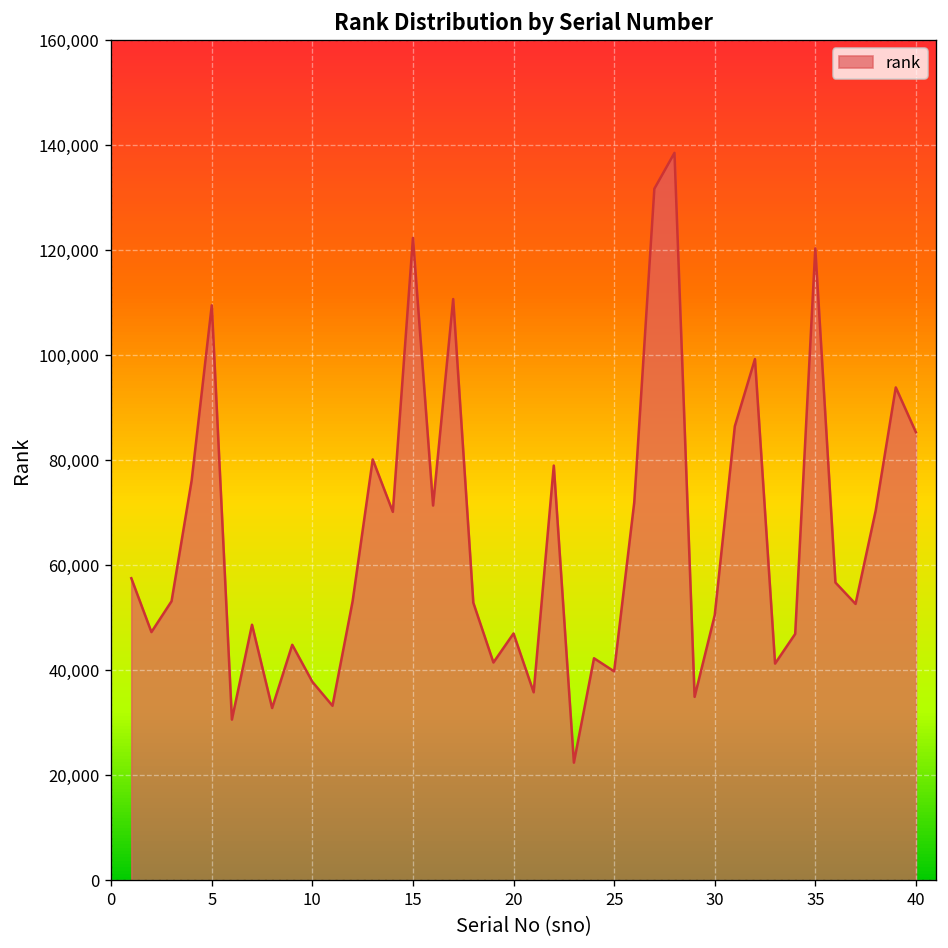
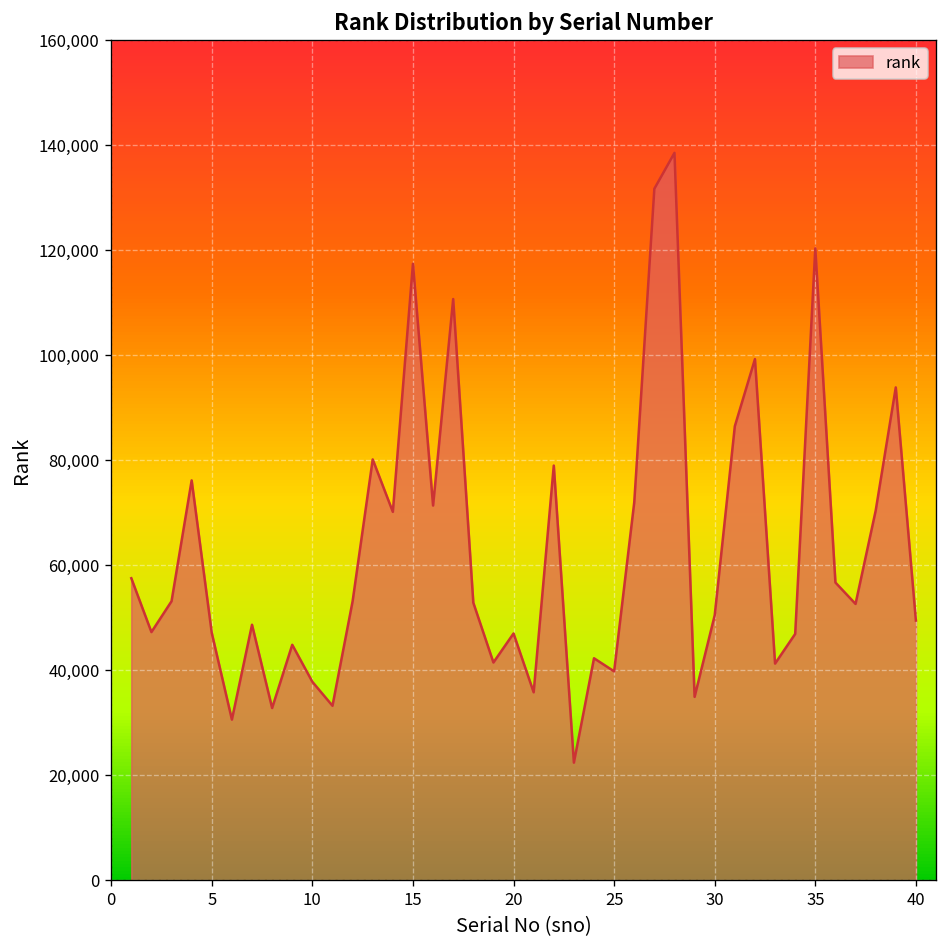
rank, 5: 110,000 -> 47,000
rank, 15: 122,000 -> 117,000
rank, 40: 85,000 -> 49,000
